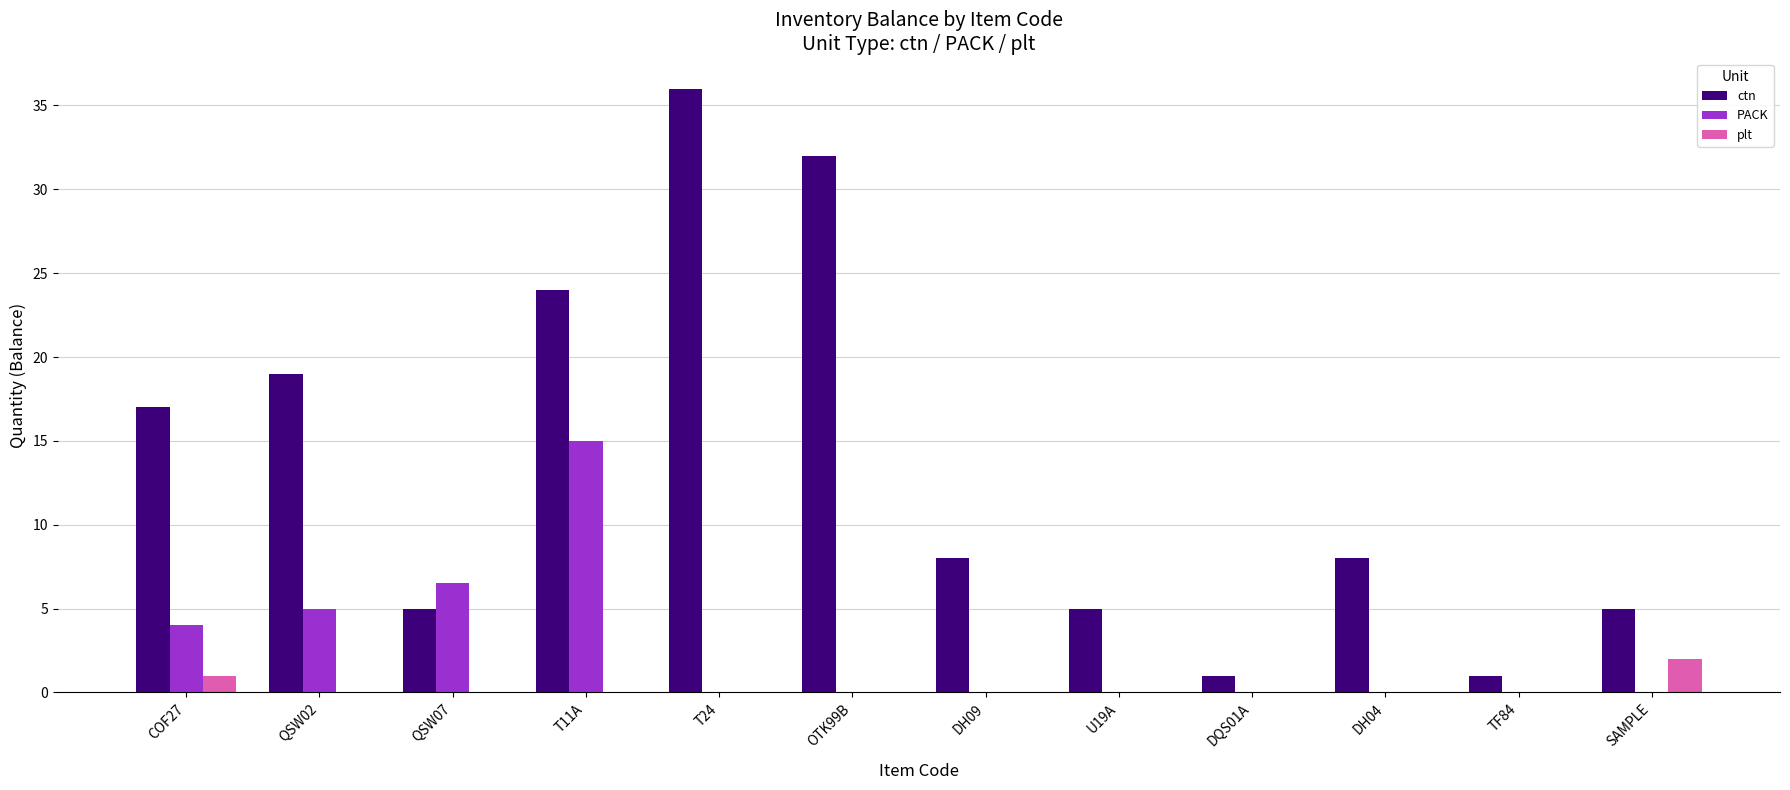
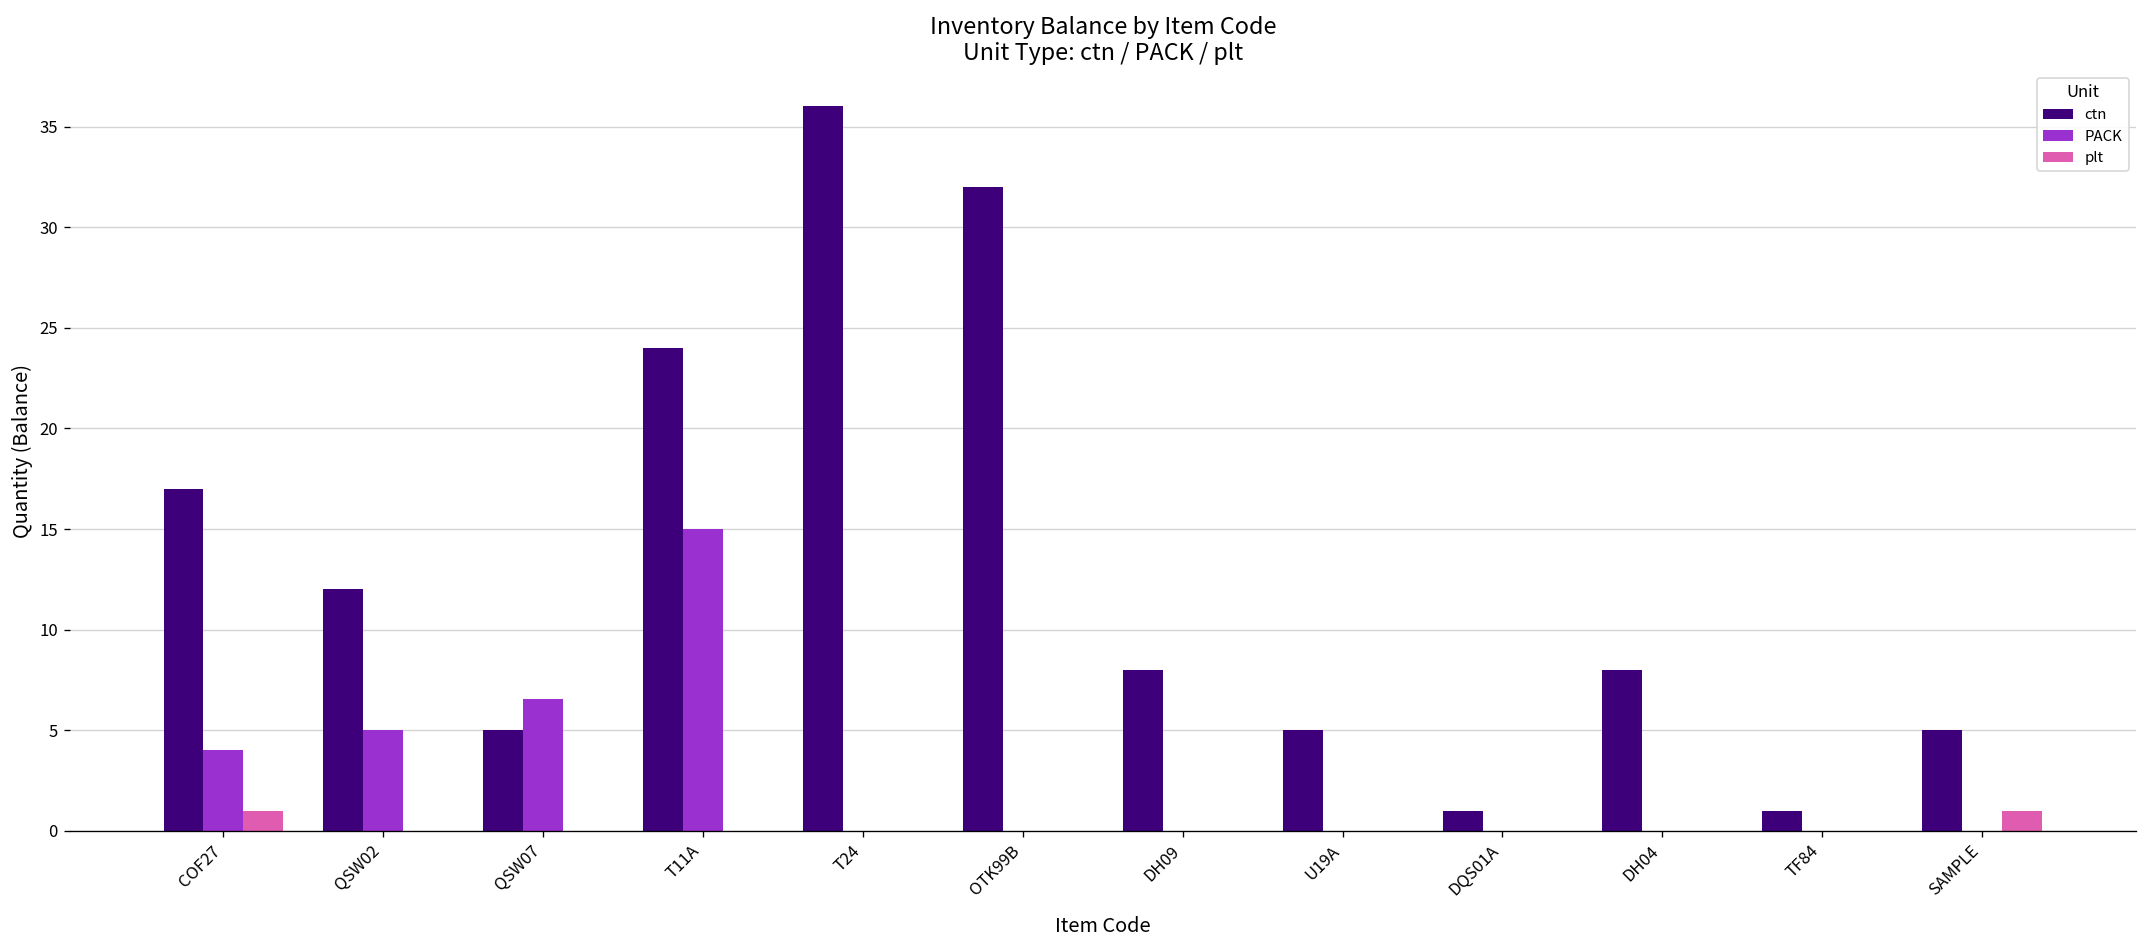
ctn, QSW02: 19 -> 12
plt, SAMPLE: 2 -> 1
